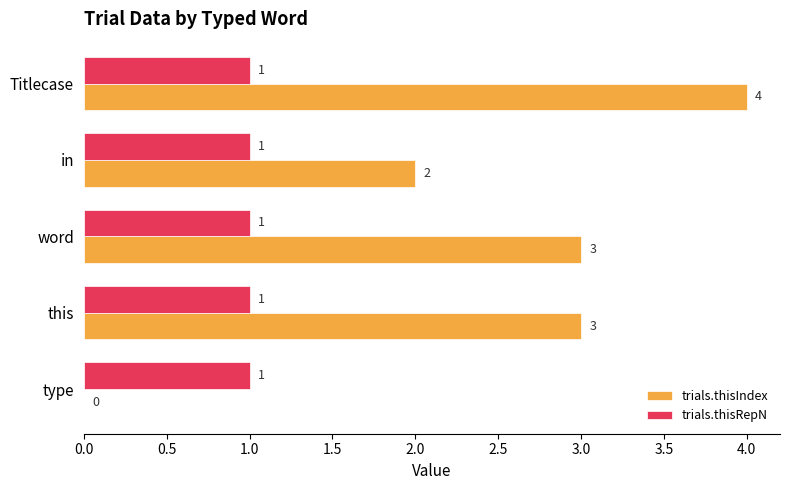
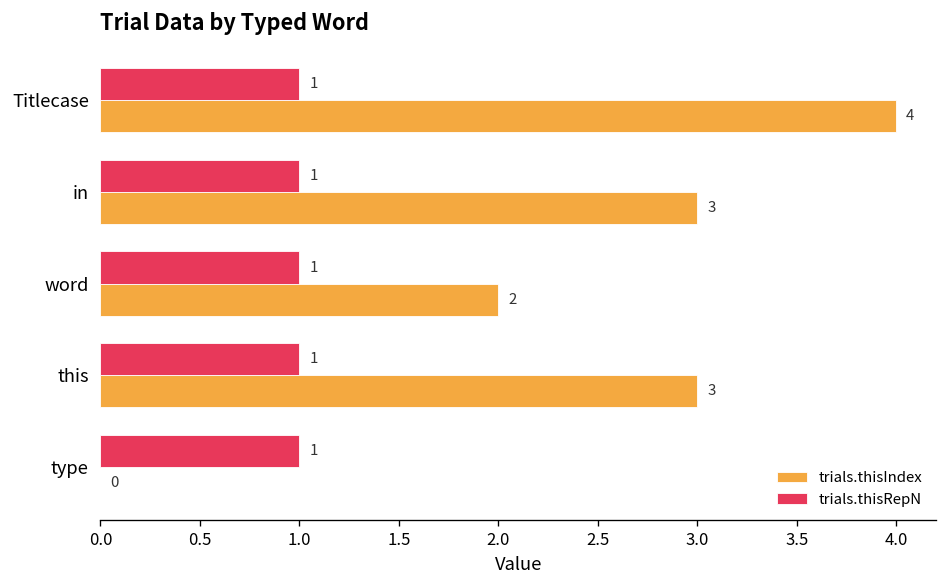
trials.thisIndex, in: 2 -> 3
trials.thisIndex, word: 3 -> 2
